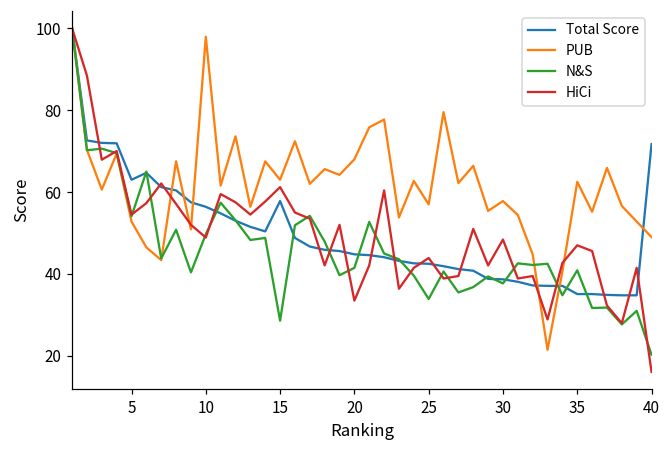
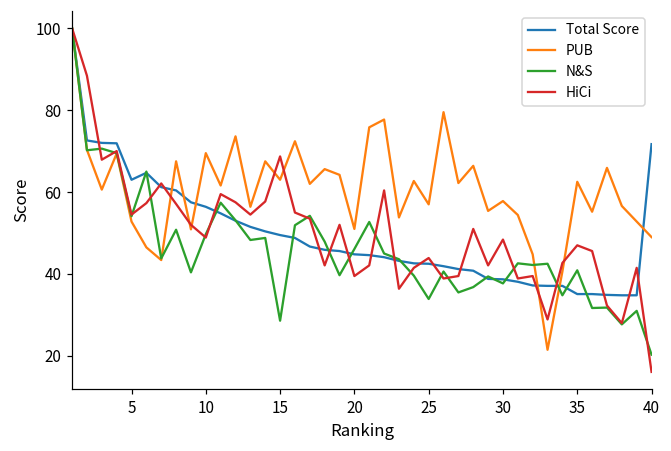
PUB, 10: 98 -> 70
Total Score, 15: 58 -> 50
HiCi, 15: 61 -> 69
PUB, 20: 68 -> 51
N&S, 20: 42 -> 46
HiCi, 20: 34 -> 40
